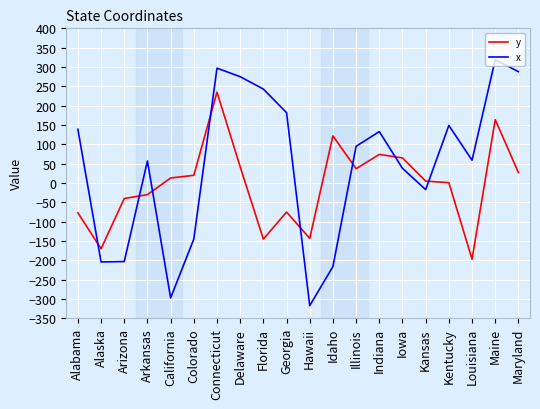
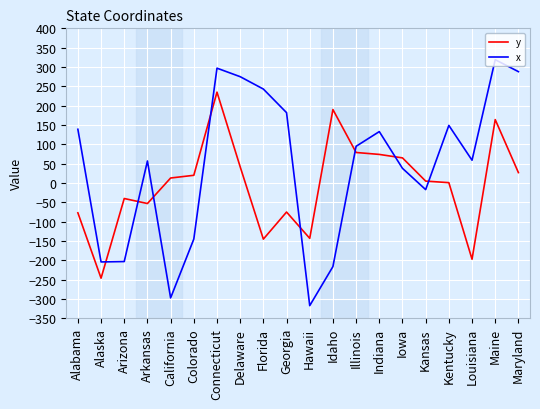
y, Alaska: -170 -> -250
y, Arkansas: -30 -> -50
y, Idaho: 120 -> 190
y, Illinois: 40 -> 80
